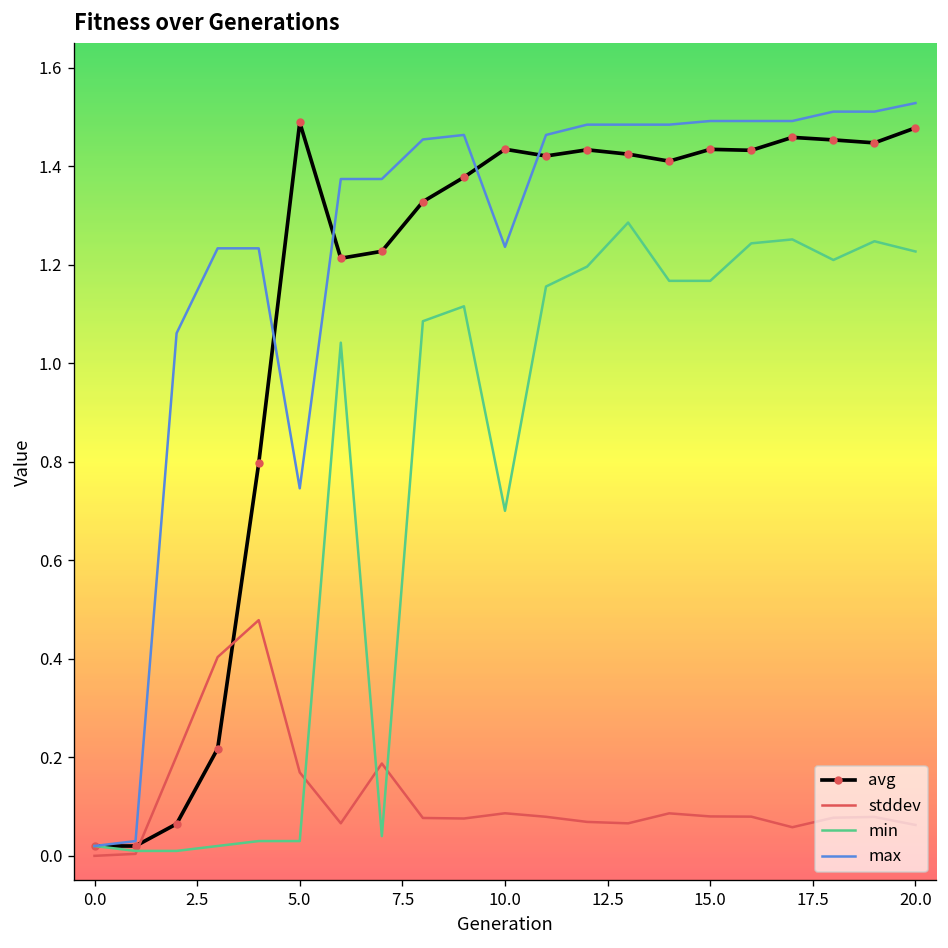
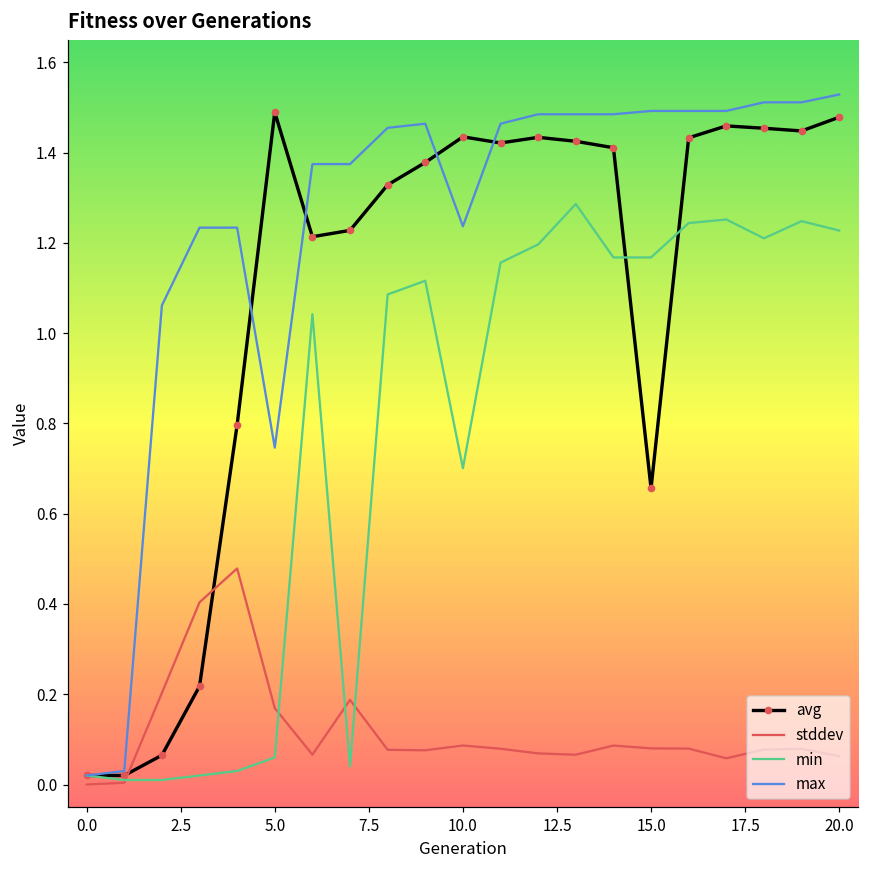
min, 5.0: 0.03 -> 0.06
avg, 15.0: 1.43 -> 0.66
